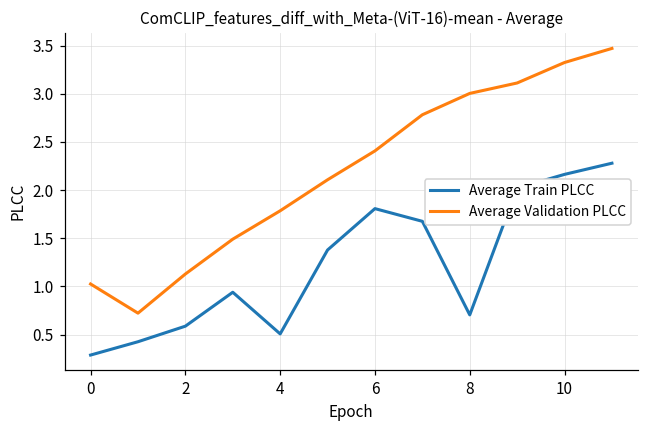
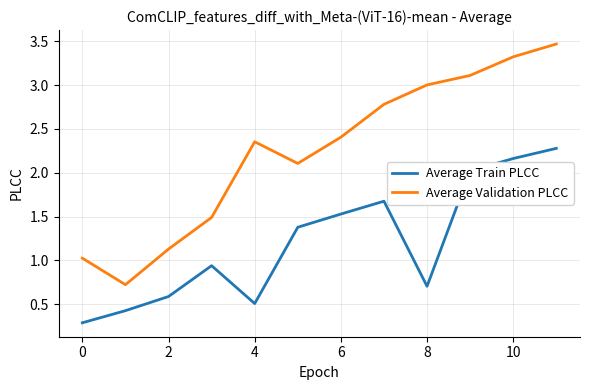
Average Validation PLCC, 4: 1.8 -> 2.4
Average Train PLCC, 6: 1.8 -> 1.5
